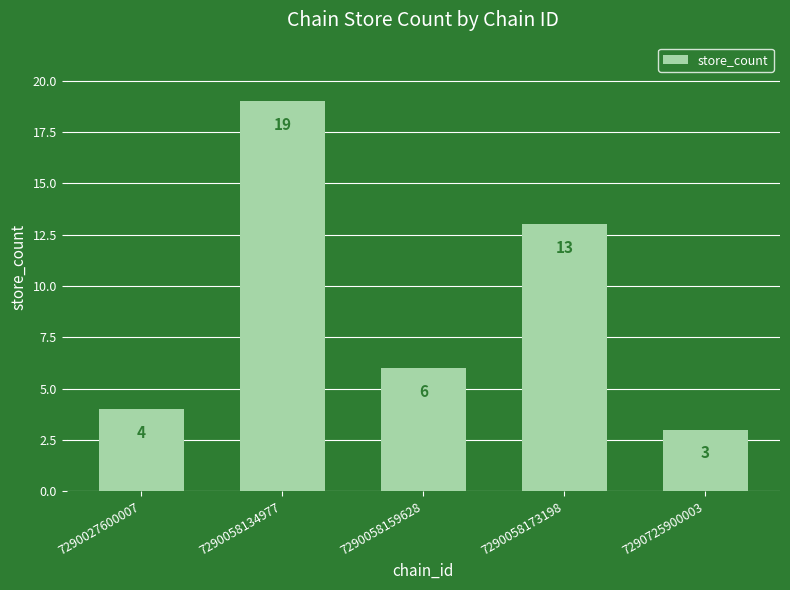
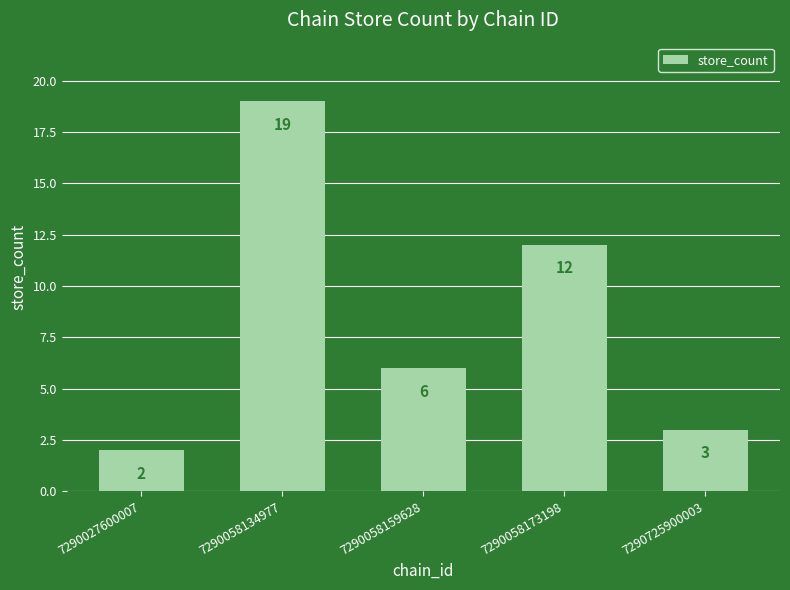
7290027600007: 4 -> 2
7290058173198: 13 -> 12
